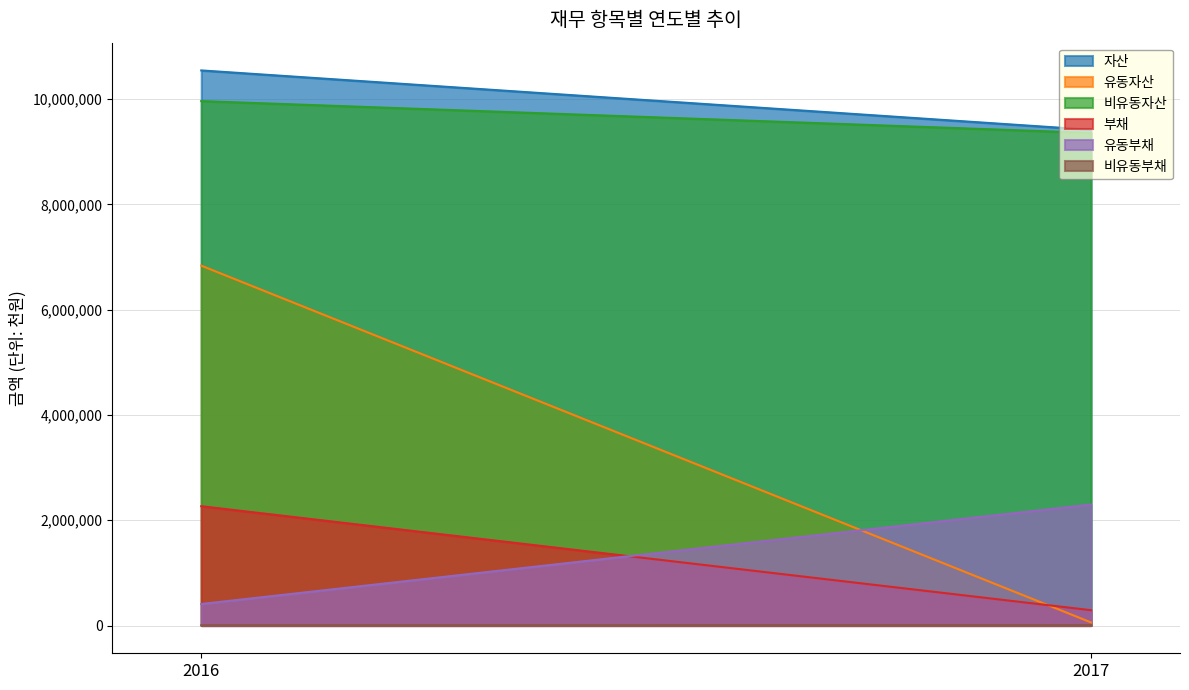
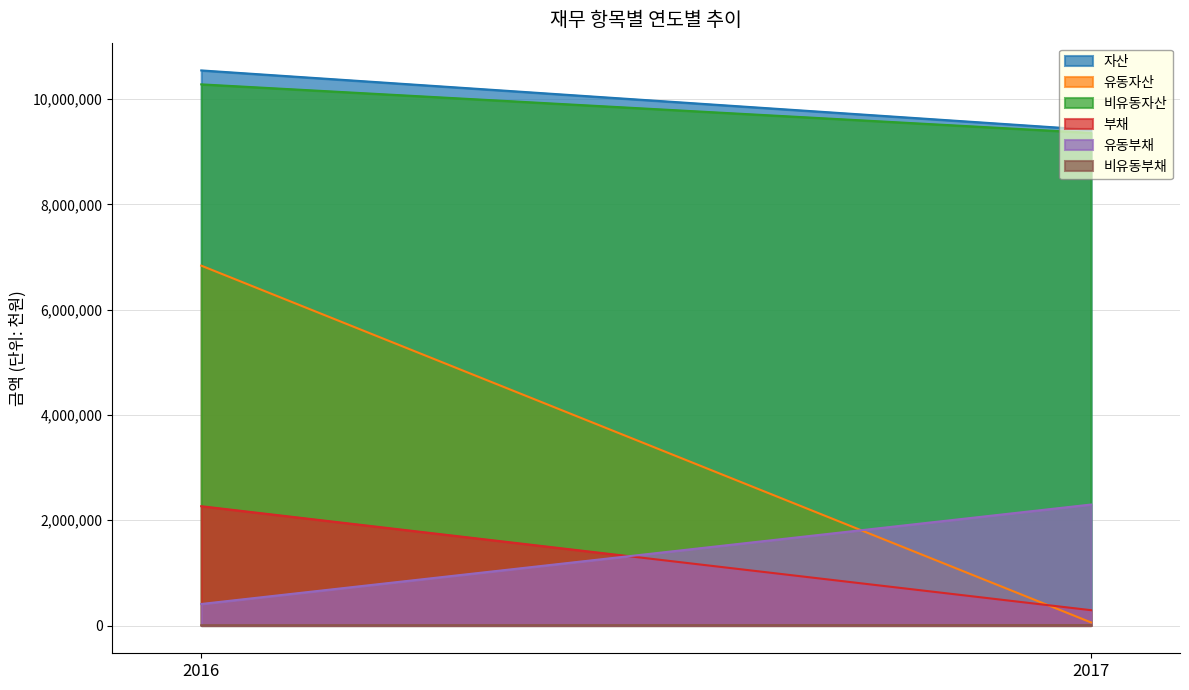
비유동자산, 2016: 10,000,000 -> 10,300,000
